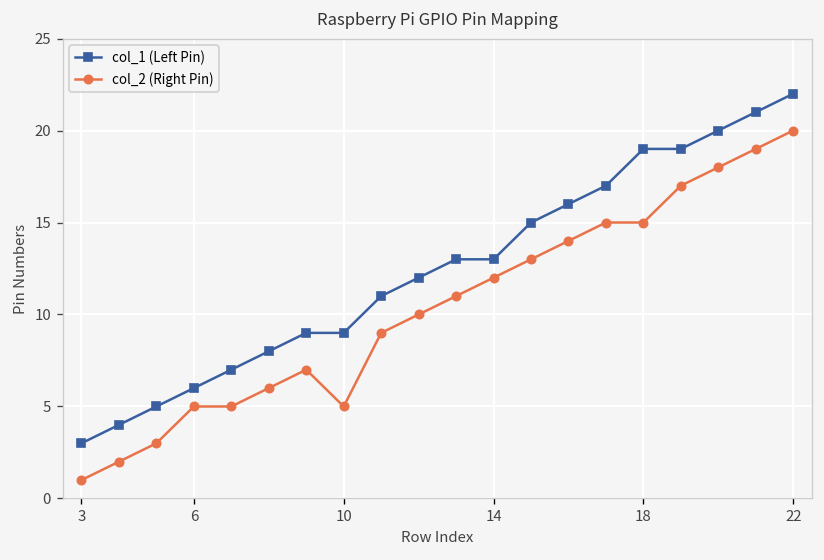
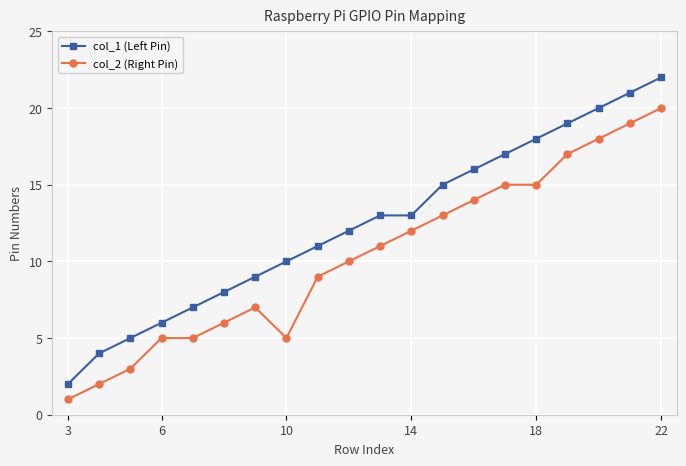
col_1 (Left Pin), 3: 3 -> 2
col_1 (Left Pin), 10: 9 -> 10
col_1 (Left Pin), 18: 19 -> 18
